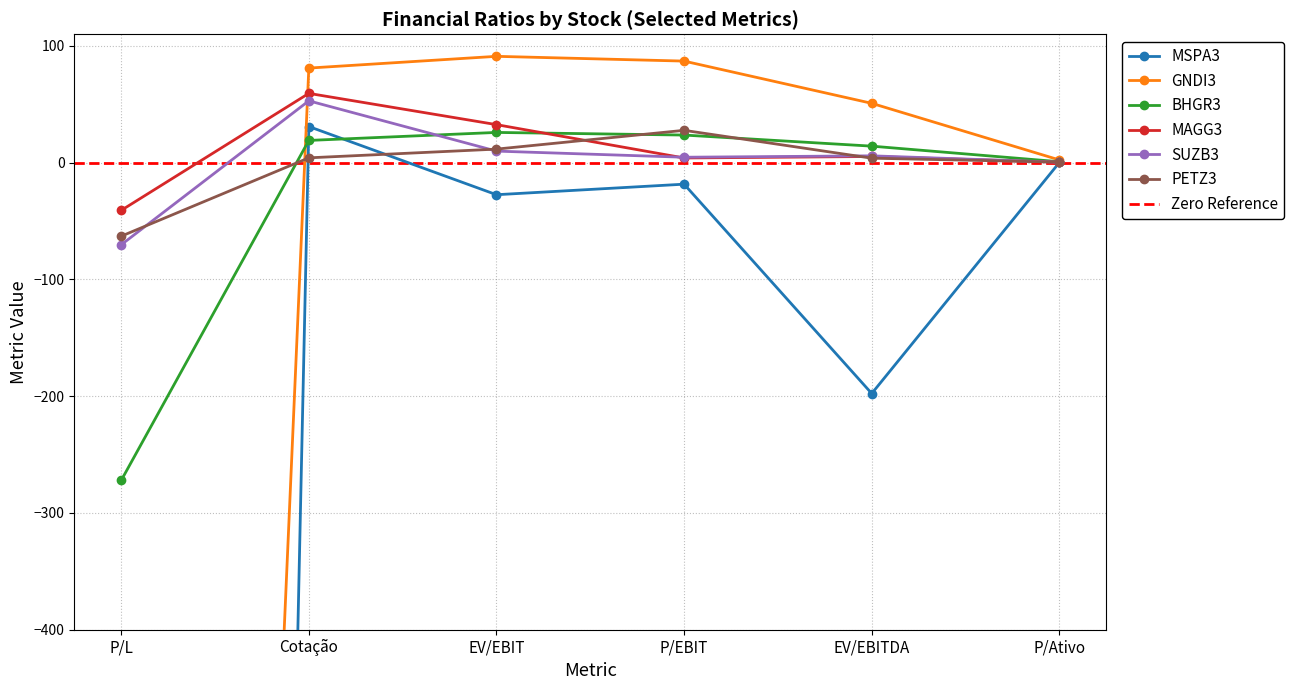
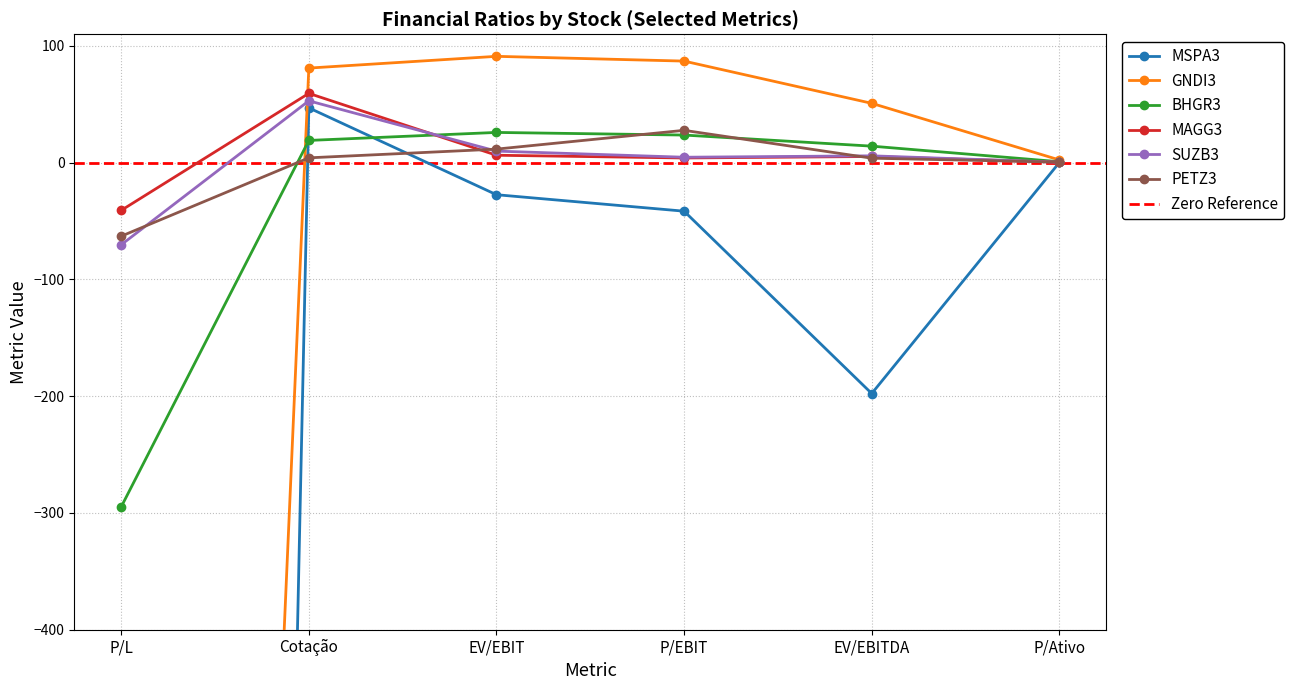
BHGR3, P/L: -272 -> -295
MSPA3, Cotação: 31 -> 47
MAGG3, EV/EBIT: 33 -> 6
MSPA3, P/EBIT: -18 -> -42
